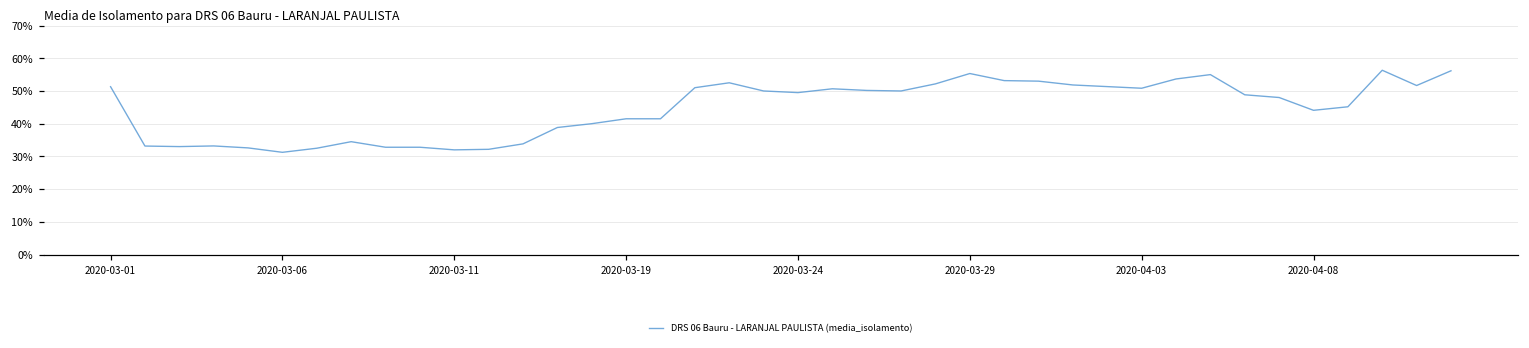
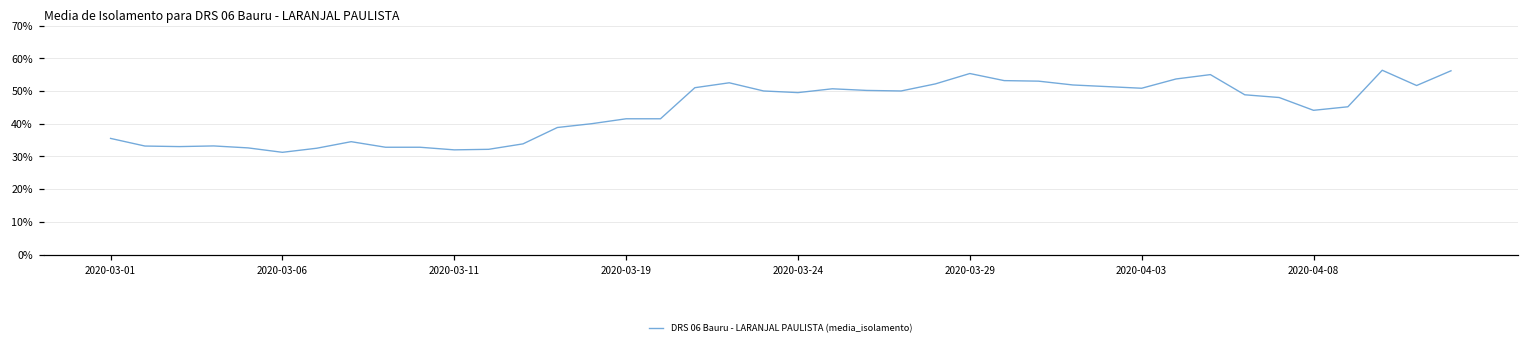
2020-03-01: 51% -> 36%
